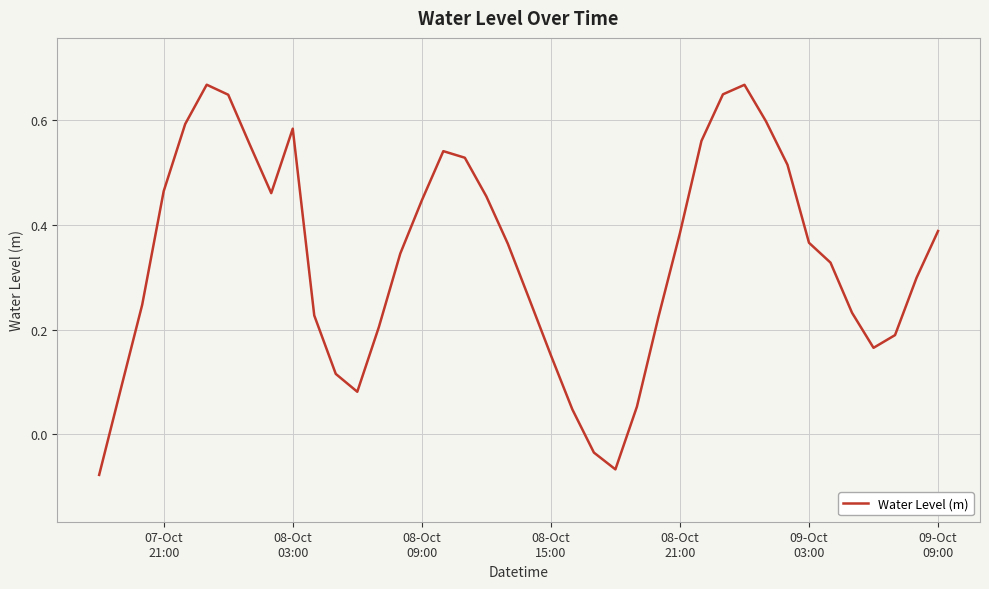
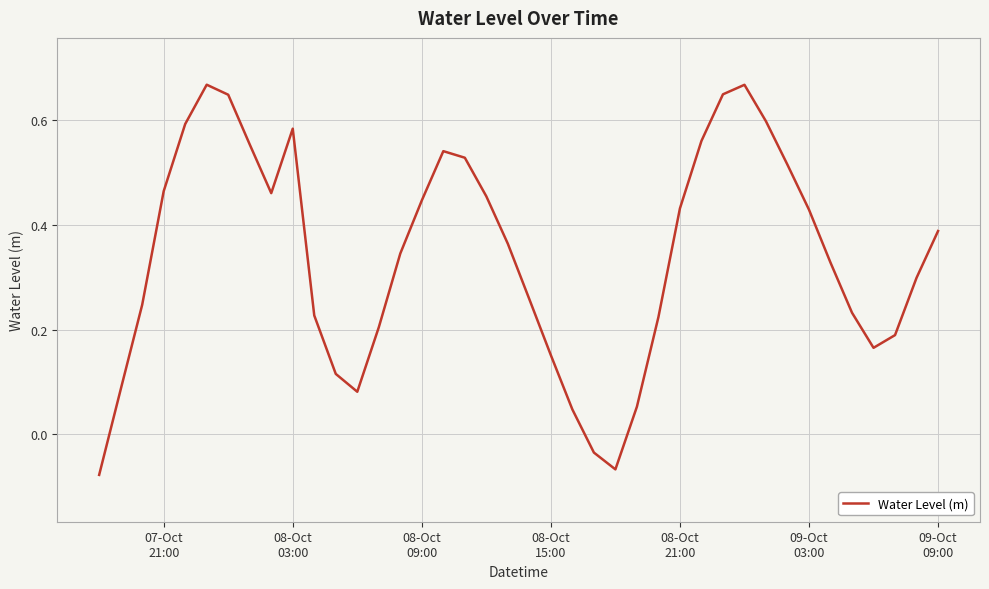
08-Oct 21:00: 0.38 -> 0.43
09-Oct 03:00: 0.37 -> 0.43
